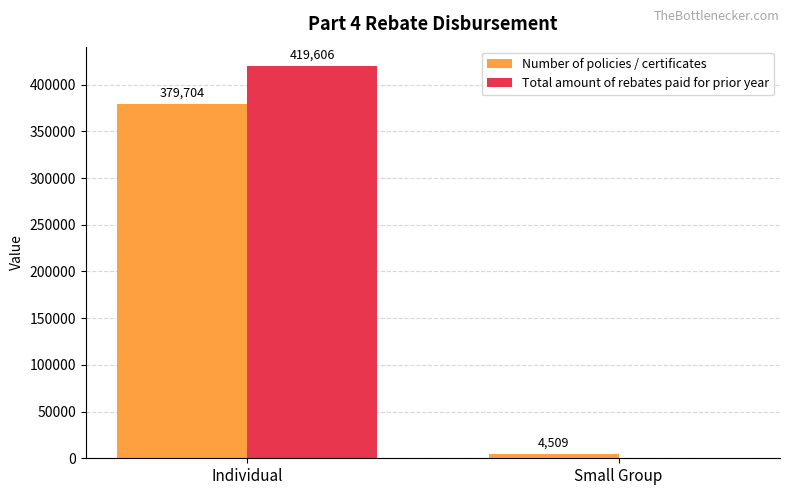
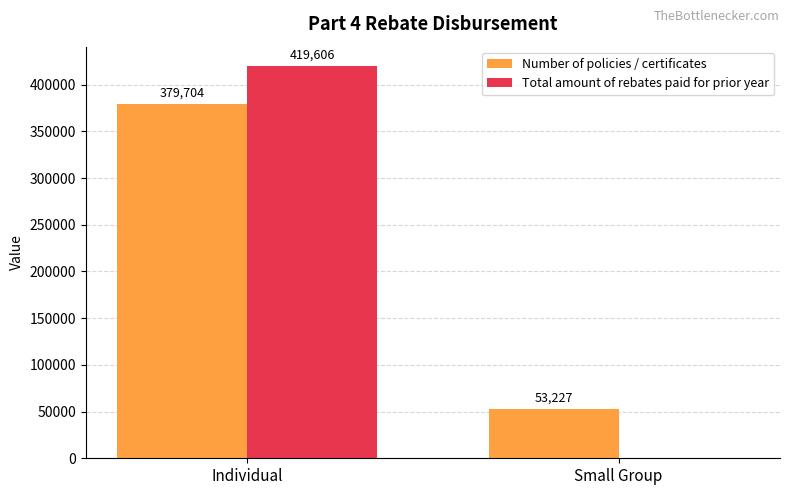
Number of policies / certificates, Small Group: 4,509 -> 53,227
